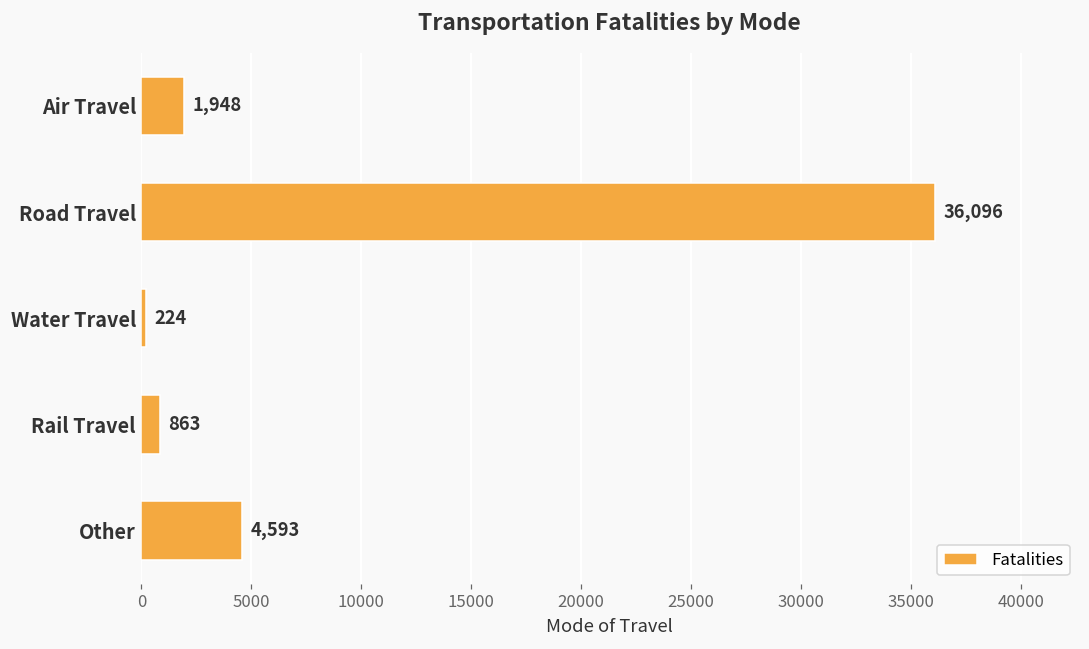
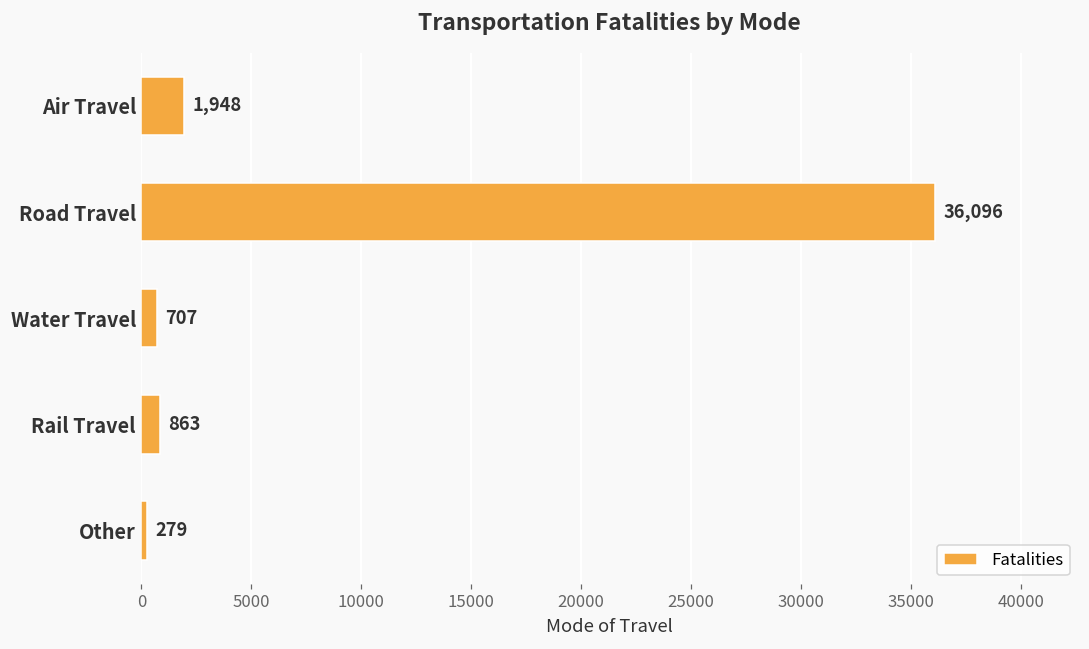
Water Travel: 224 -> 707
Other: 4,593 -> 279
